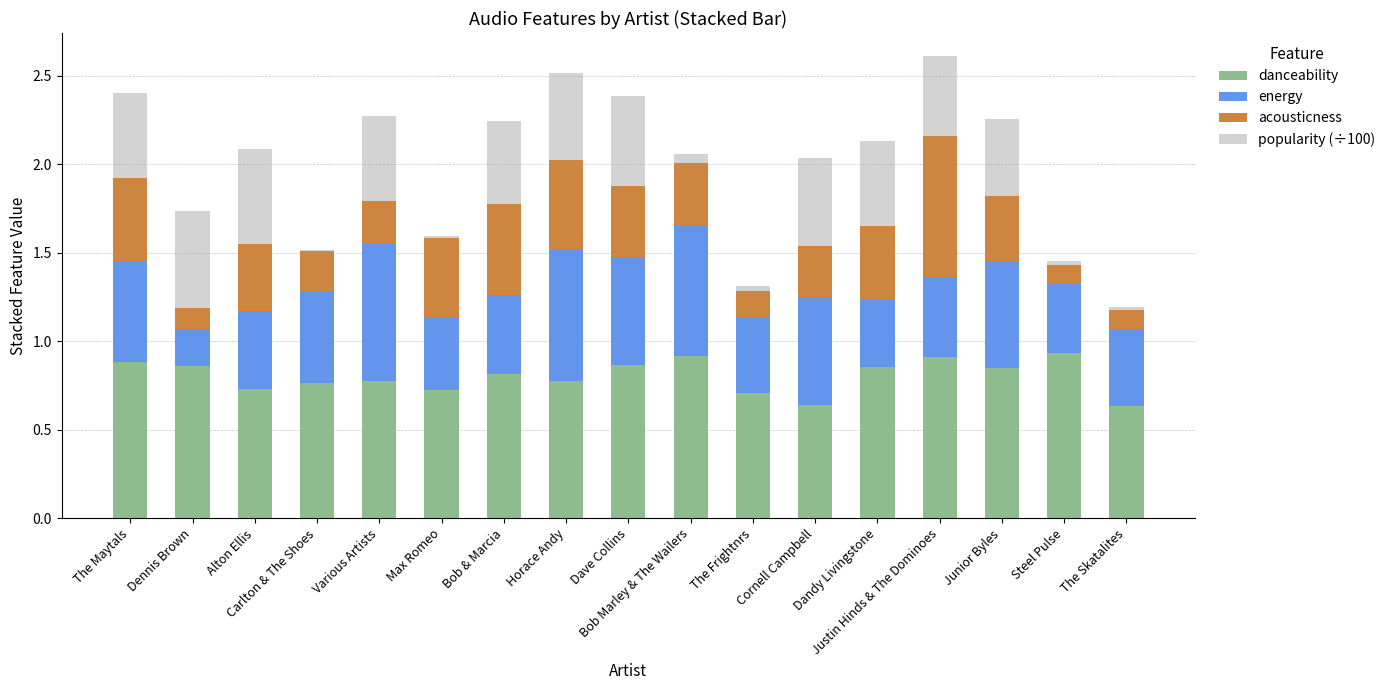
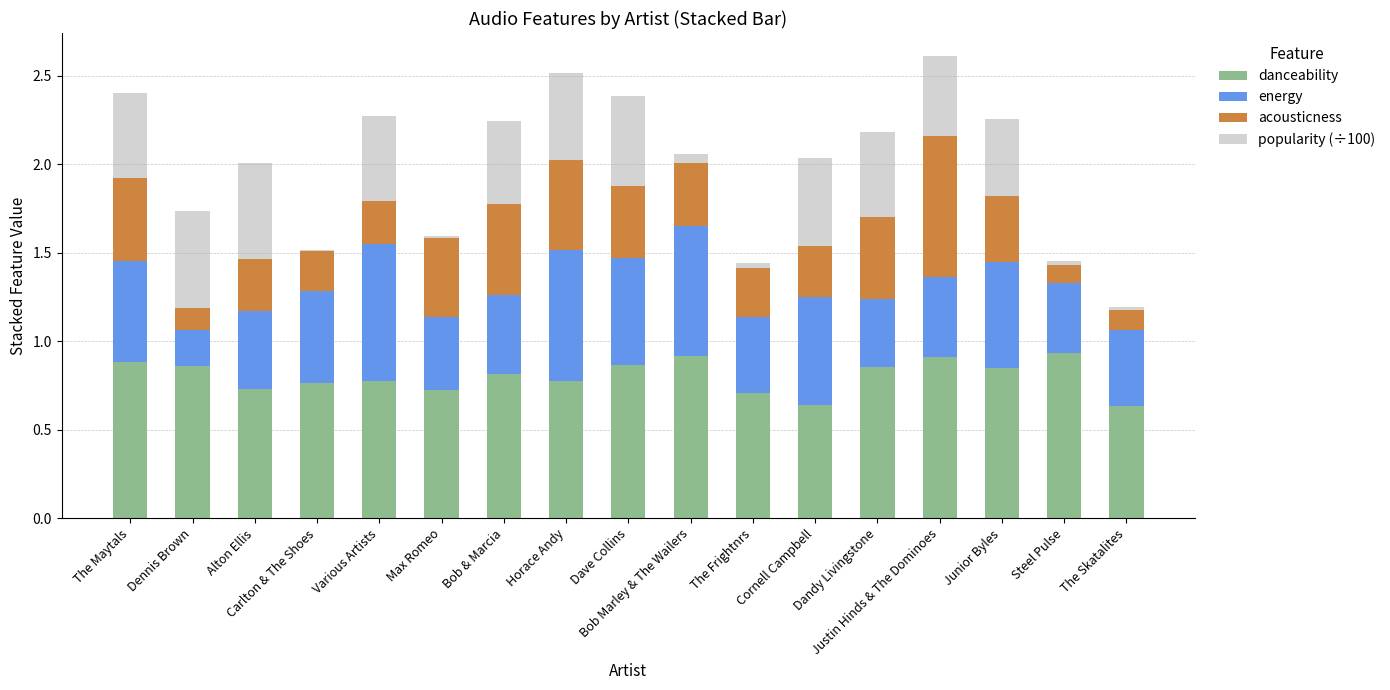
acousticness, Alton Ellis: 0.38 -> 0.29
acousticness, The Frightnrs: 0.15 -> 0.28
acousticness, Dandy Livingstone: 0.41 -> 0.47
